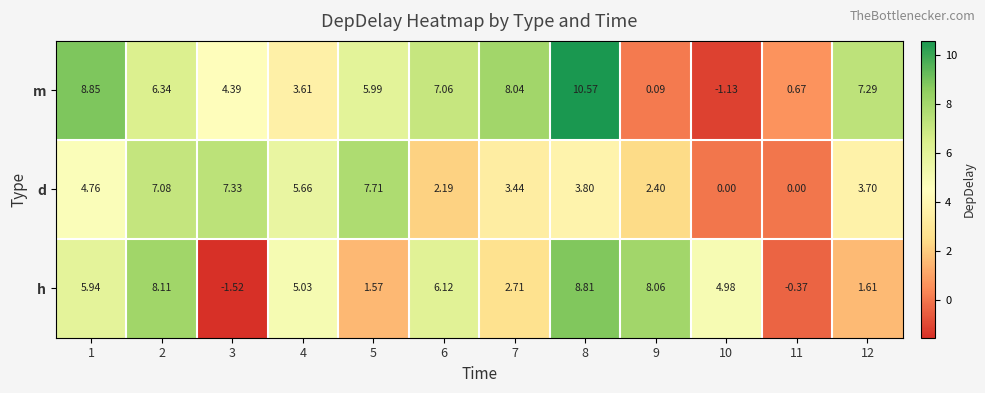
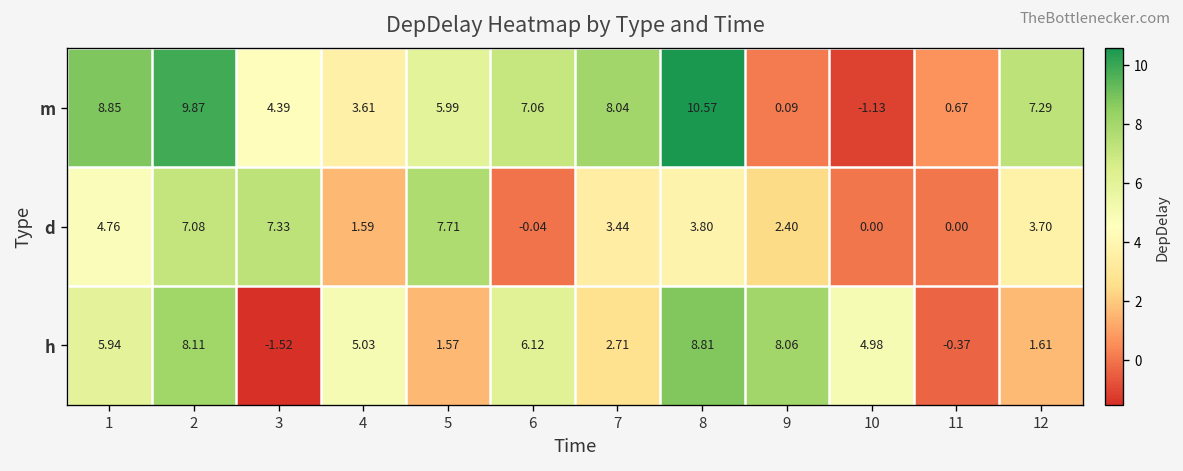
m, 2: 6.34 -> 9.87
d, 4: 5.66 -> 1.59
d, 6: 2.19 -> -0.04
